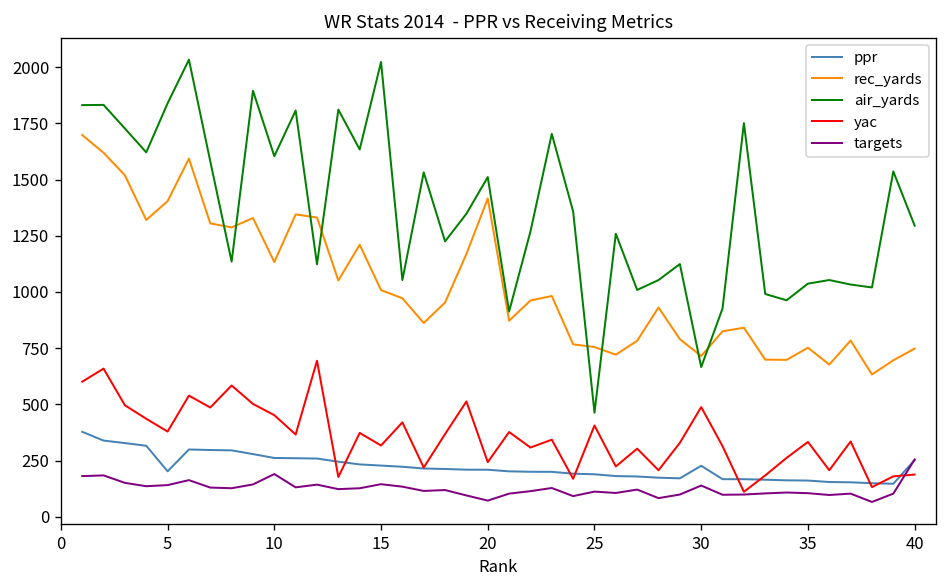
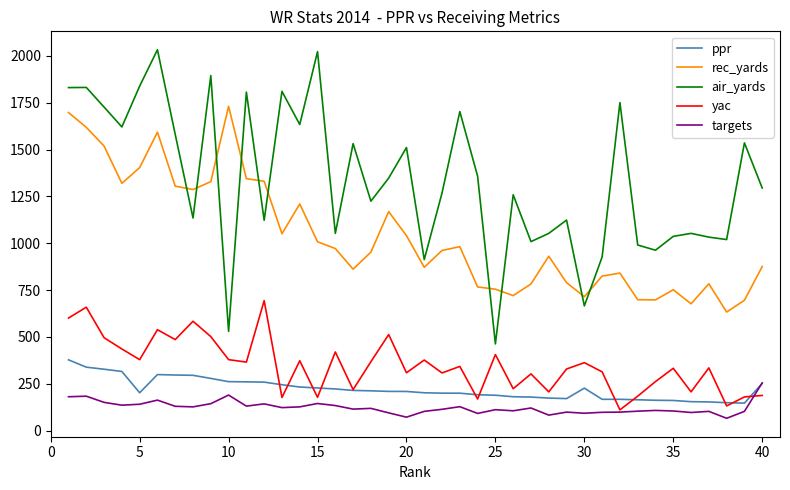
rec_yards, 10: 1130 -> 1730
air_yards, 10: 1600 -> 530
yac, 10: 450 -> 380
yac, 15: 320 -> 180
rec_yards, 20: 1420 -> 1040
yac, 20: 240 -> 310
yac, 30: 490 -> 360
targets, 30: 140 -> 90
rec_yards, 40: 750 -> 880
